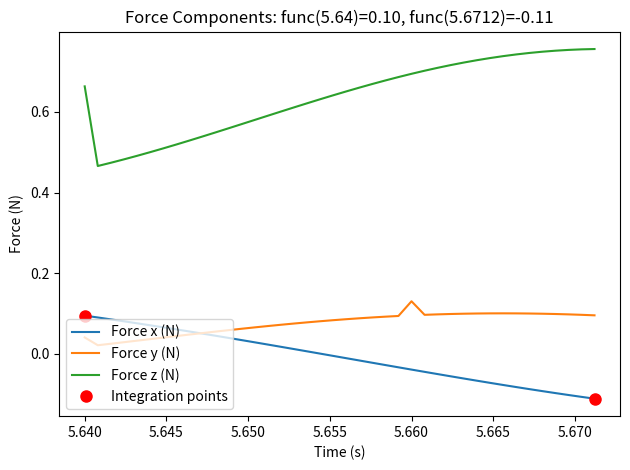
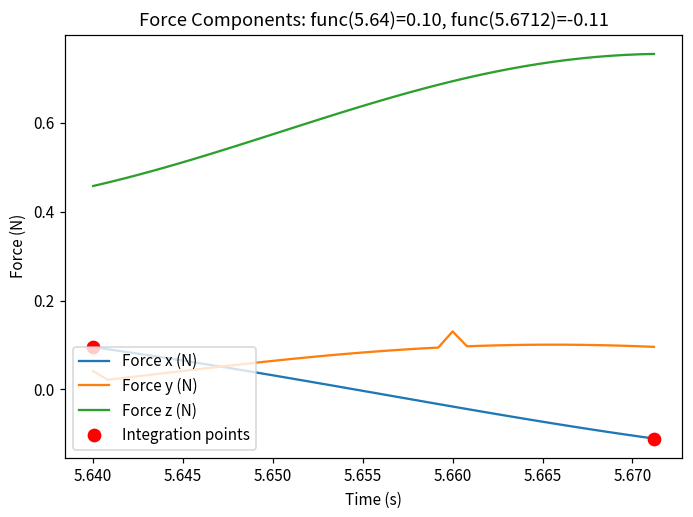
Force z (N), 5.640: 0.66 -> 0.46
